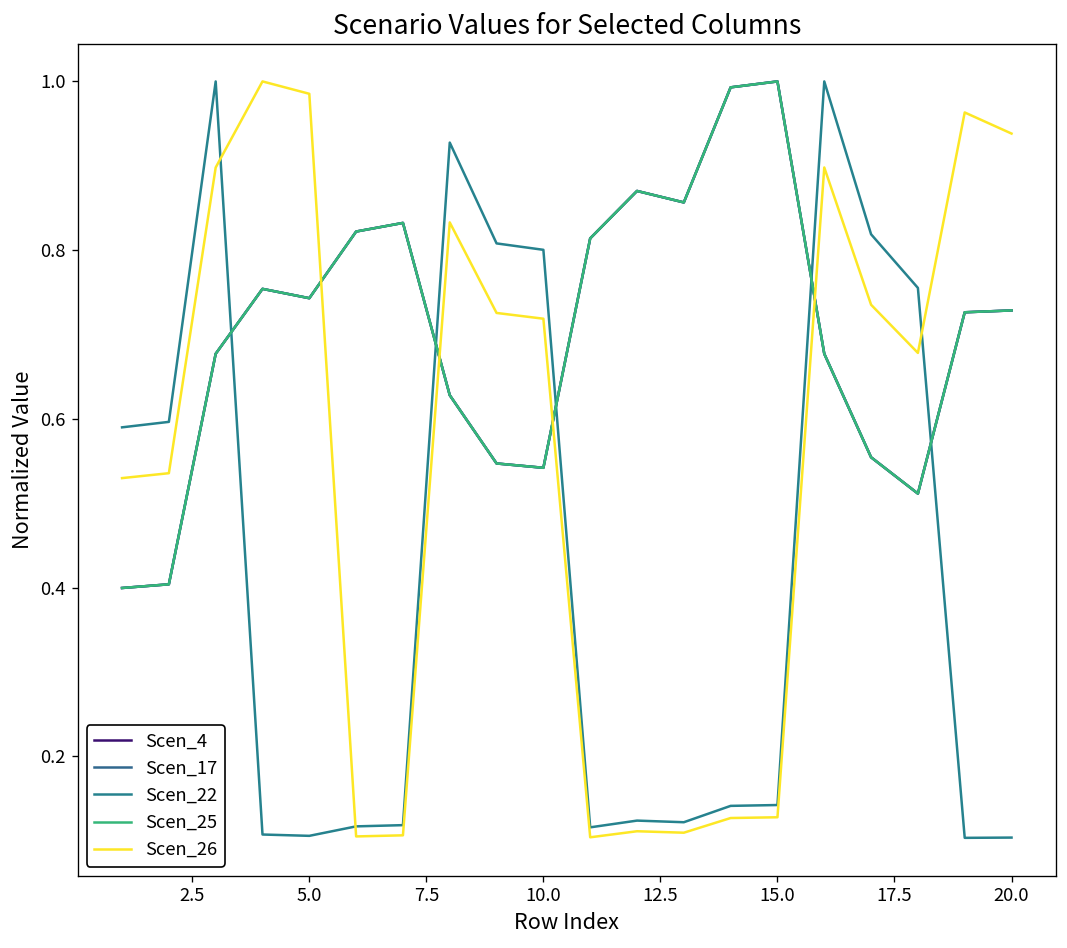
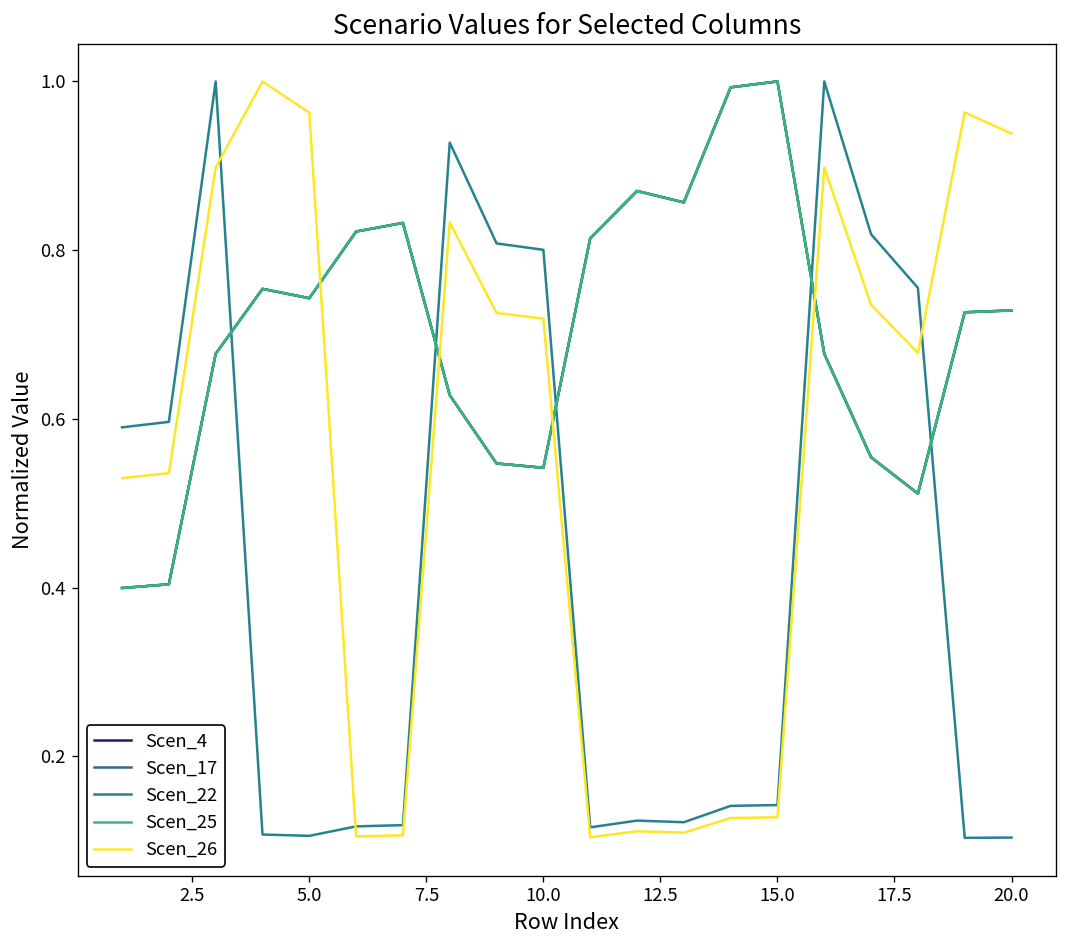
Scen_26, 5.0: 0.99 -> 0.96
